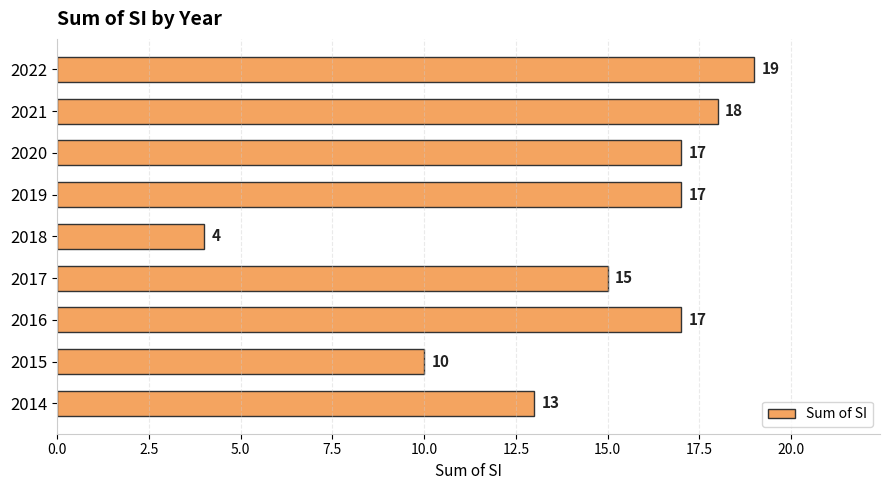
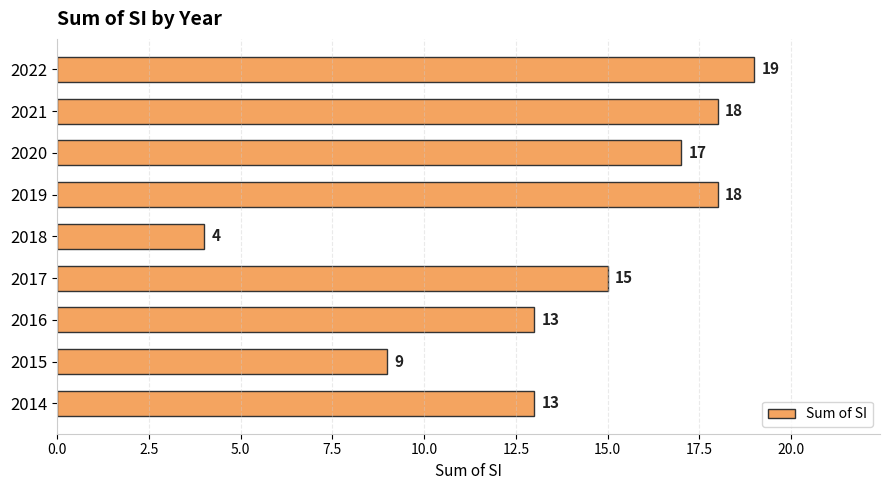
2019: 17 -> 18
2016: 17 -> 13
2015: 10 -> 9
